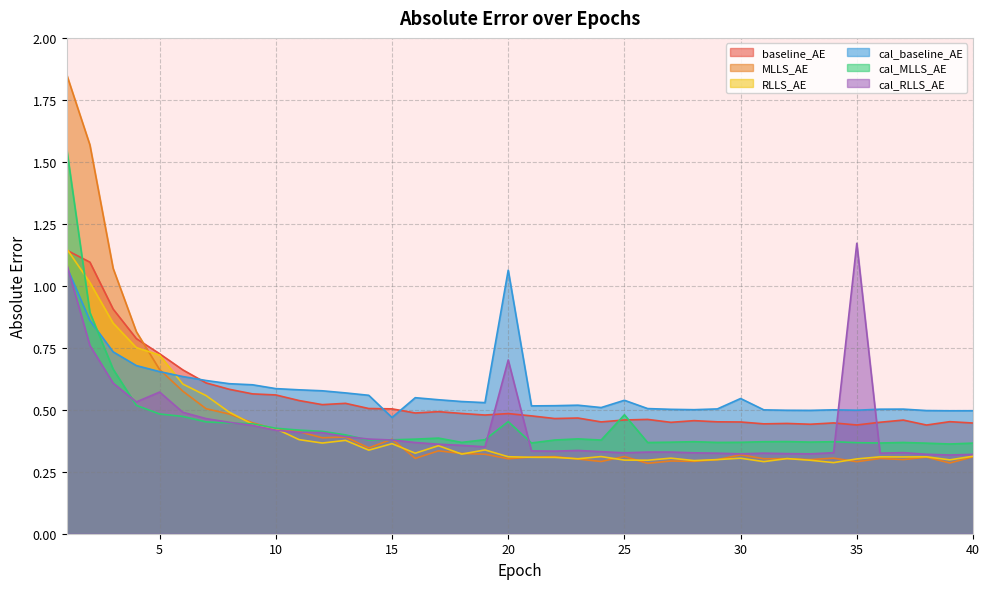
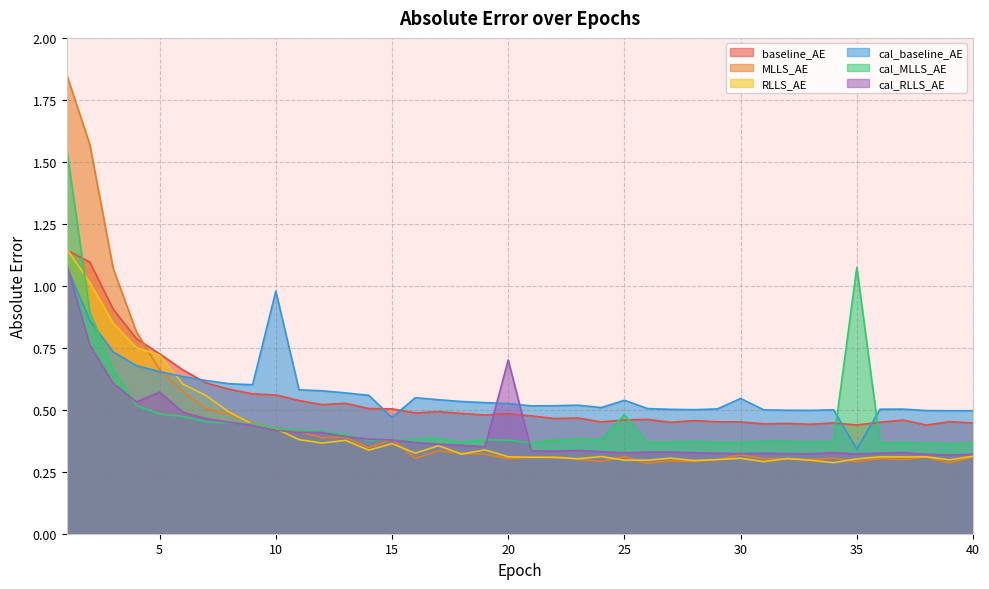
cal_baseline_AE, 10: 0.59 -> 0.98
cal_baseline_AE, 20: 1.06 -> 0.53
cal_MLLS_AE, 20: 0.45 -> 0.38
cal_baseline_AE, 35: 0.50 -> 0.34
cal_MLLS_AE, 35: 0.37 -> 1.07
cal_RLLS_AE, 35: 1.17 -> 0.32
